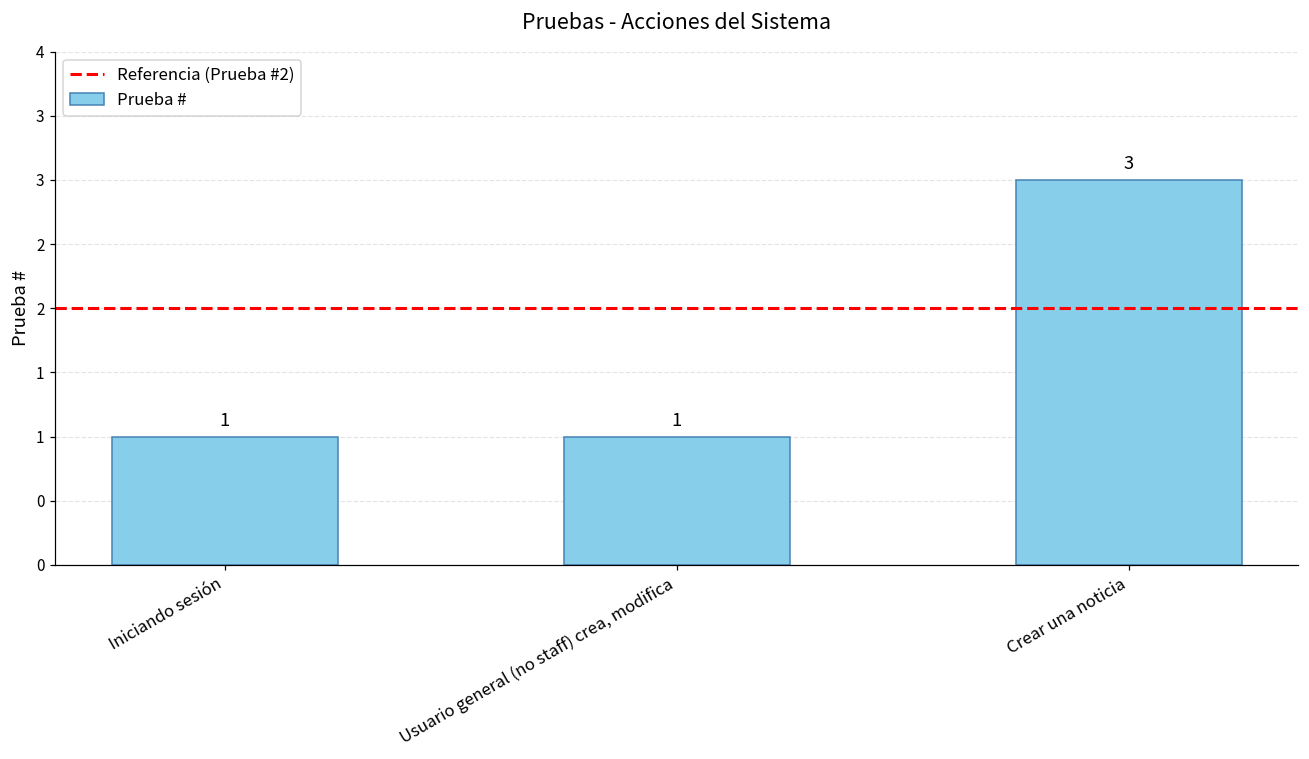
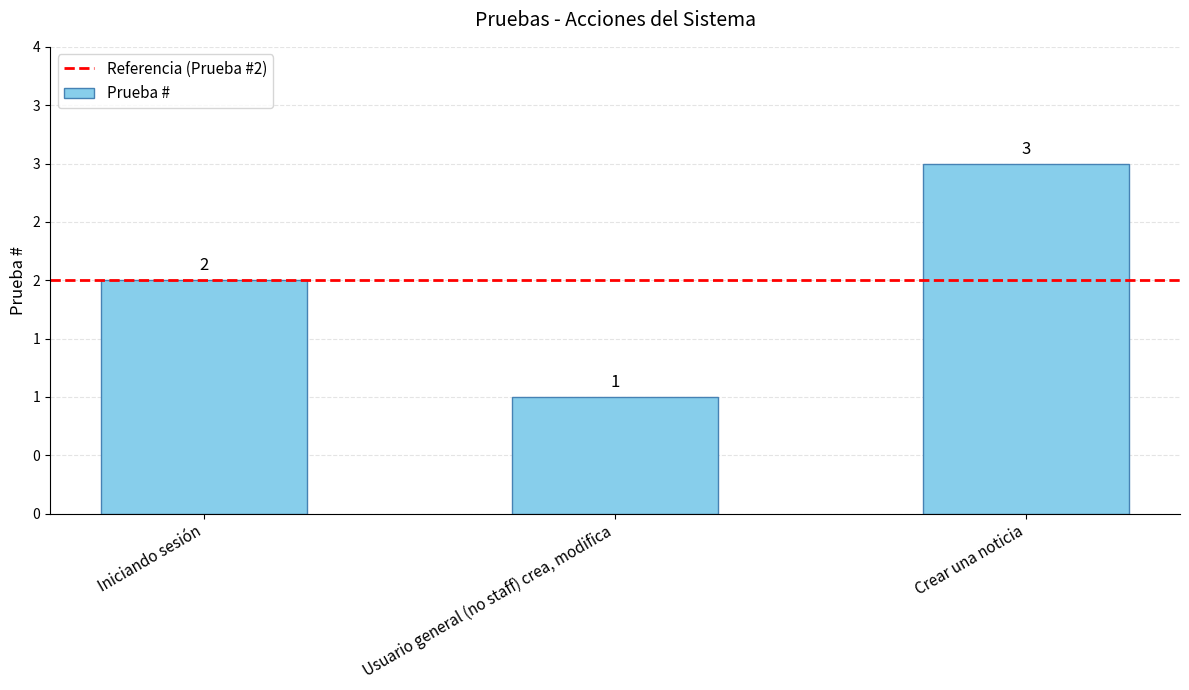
Iniciando sesión: 1 -> 2
